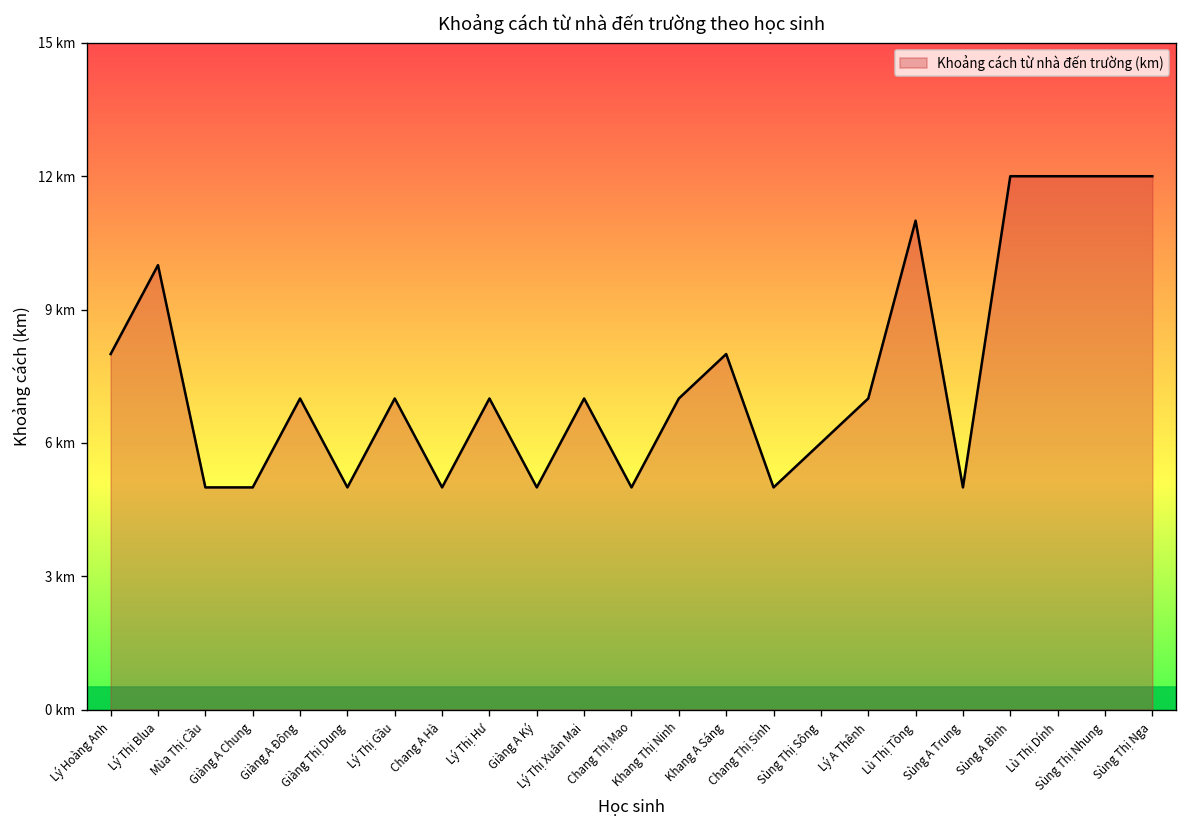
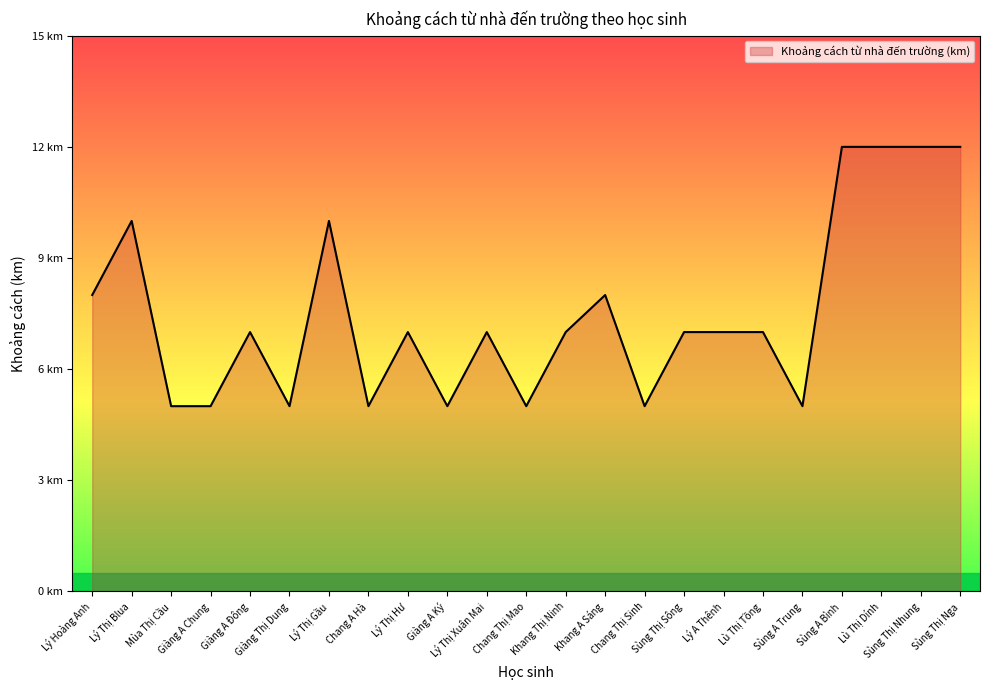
Lý Thị Gầu: 7 km -> 10 km
Sùng Thị Sông: 6 km -> 7 km
Lù Thị Tồng: 11 km -> 7 km
